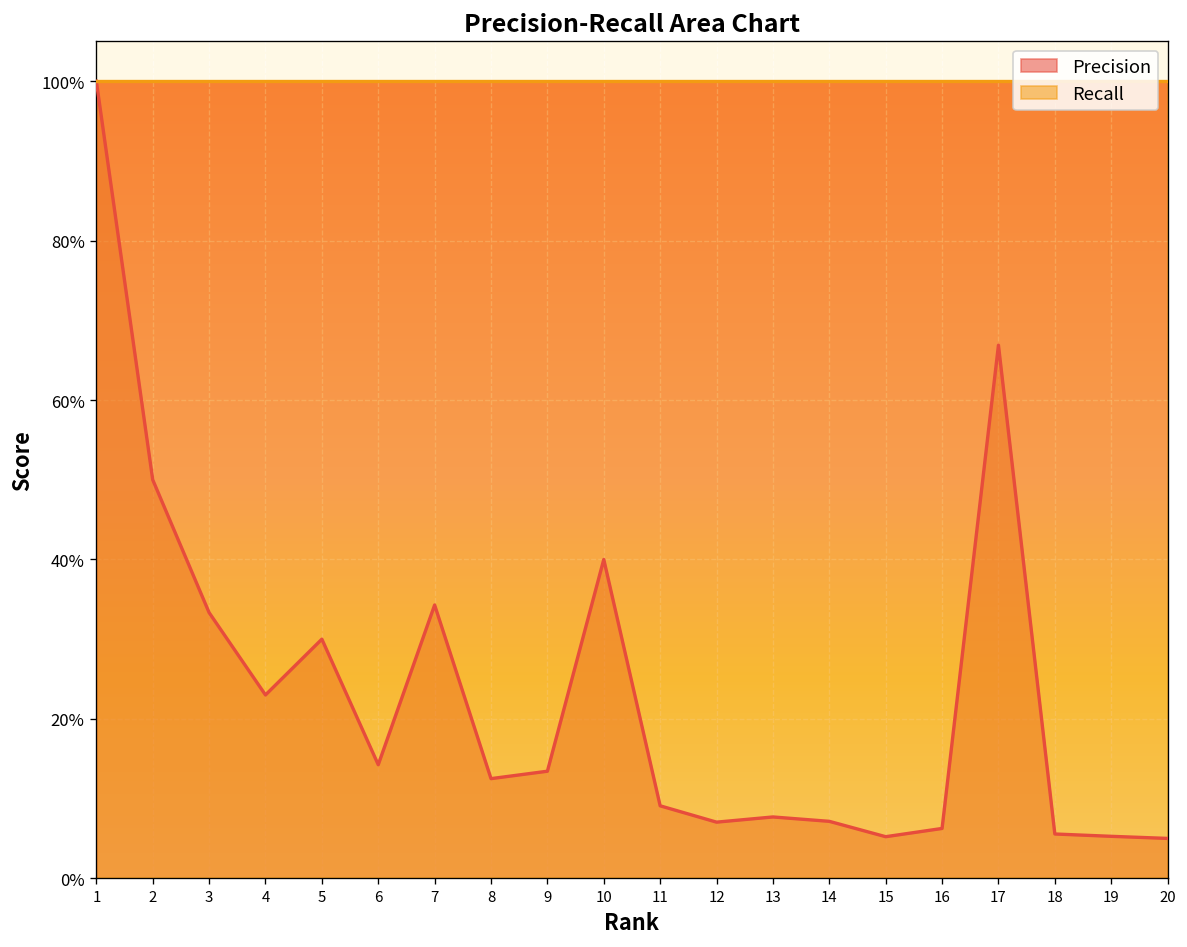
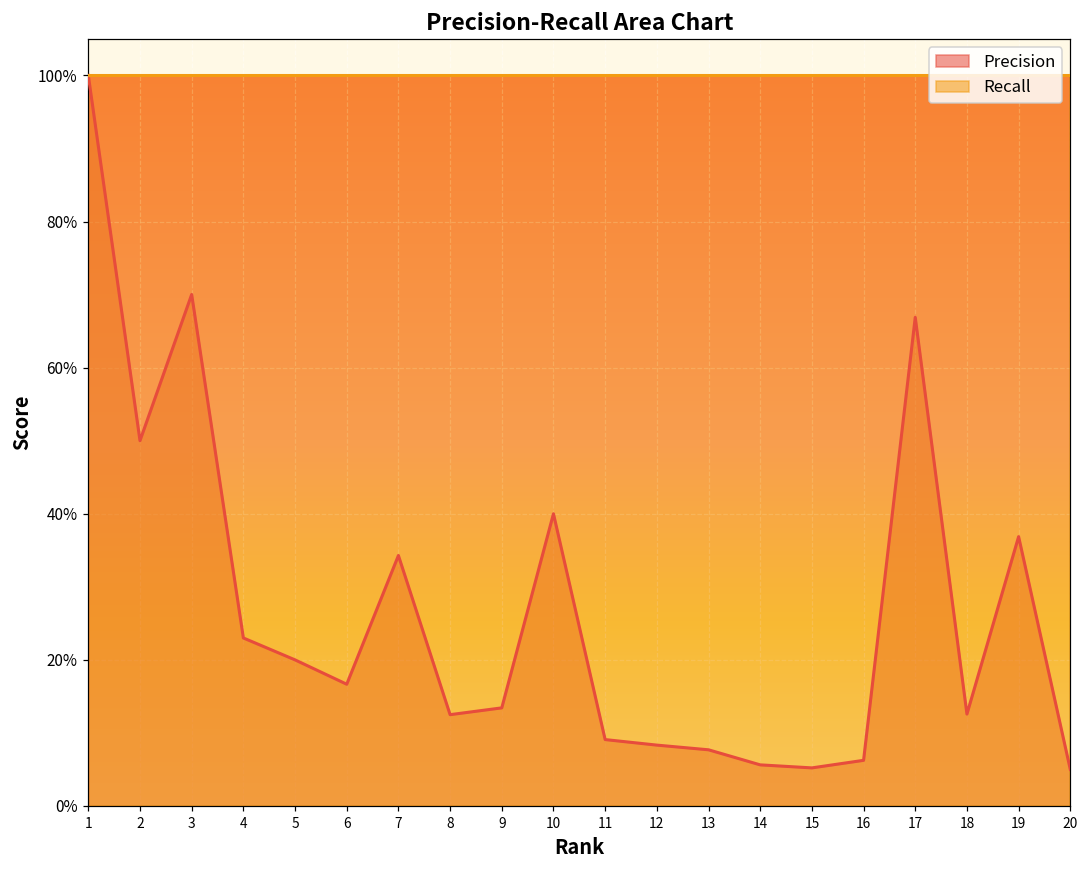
Precision, 3: 33% -> 70%
Precision, 5: 30% -> 20%
Precision, 6: 14% -> 17%
Precision, 12: 7% -> 8%
Precision, 14: 7% -> 6%
Precision, 18: 6% -> 13%
Precision, 19: 5% -> 37%
